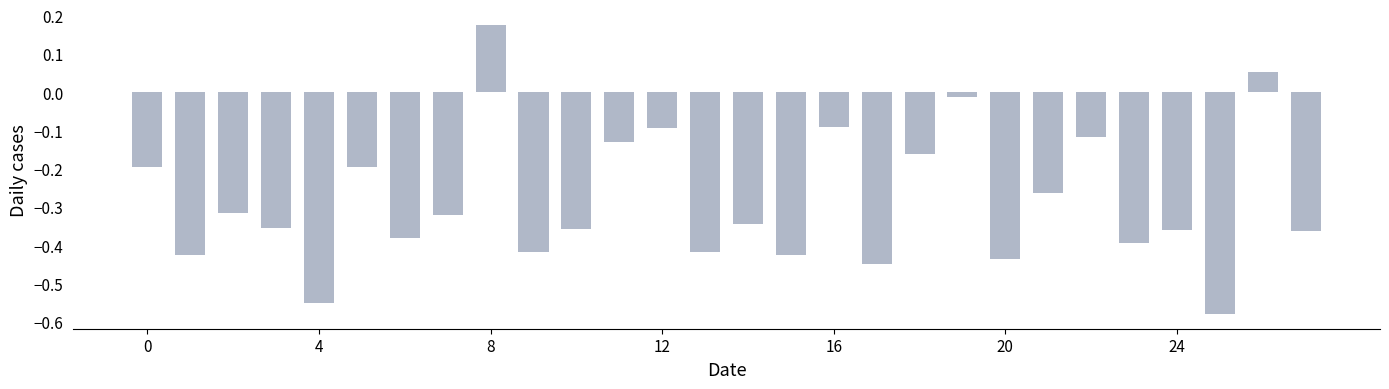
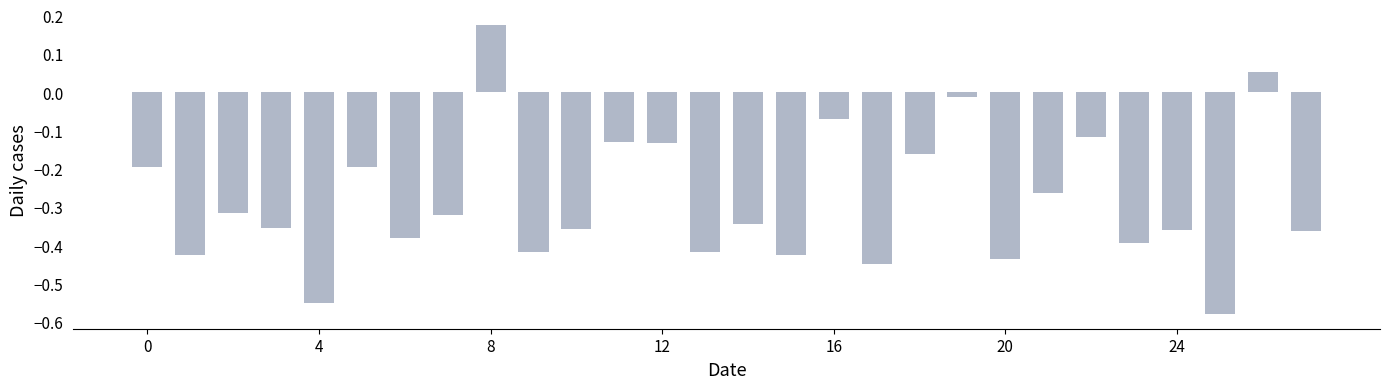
12: -0.09 -> -0.13
16: -0.09 -> -0.07
